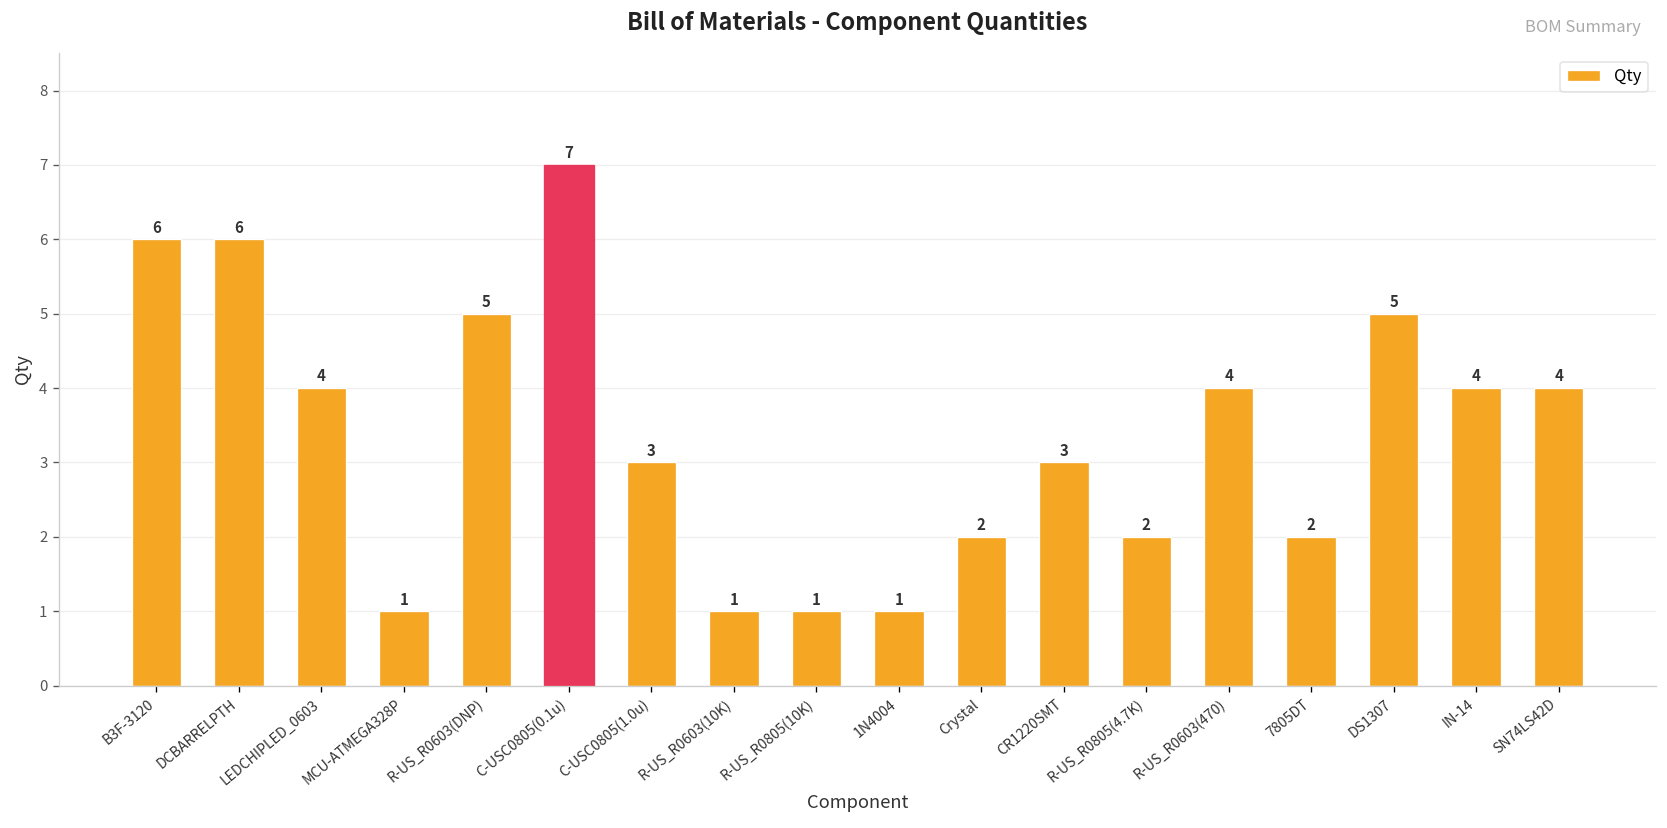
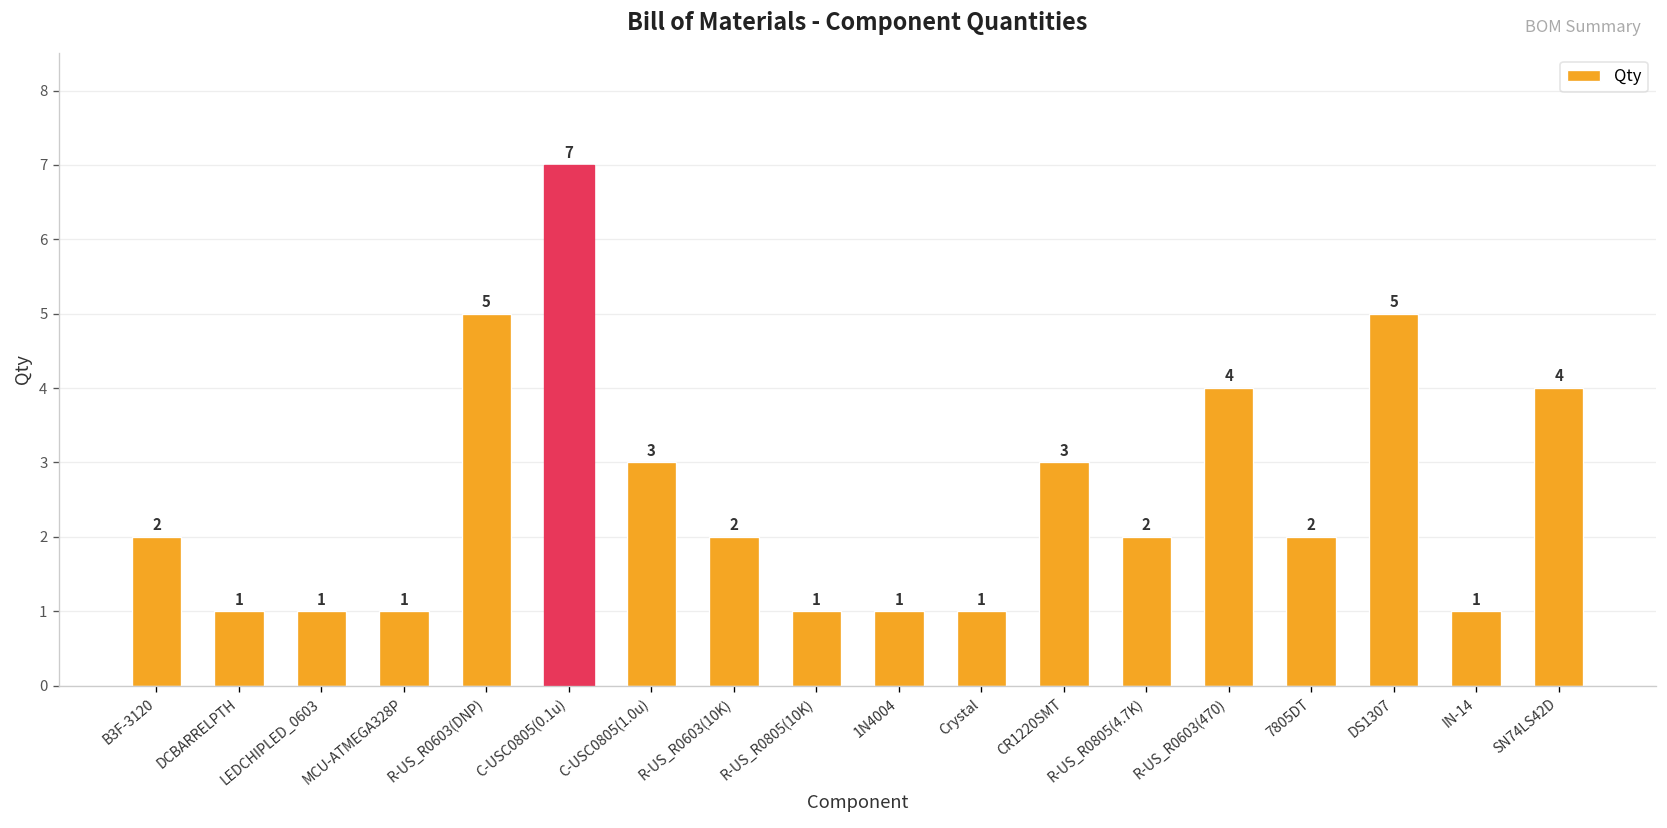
B3F-3120: 6 -> 2
DCBARRELPTH: 6 -> 1
LEDCHIPLED_0603: 4 -> 1
R-US_R0603(10K): 1 -> 2
Crystal: 2 -> 1
IN-14: 4 -> 1
